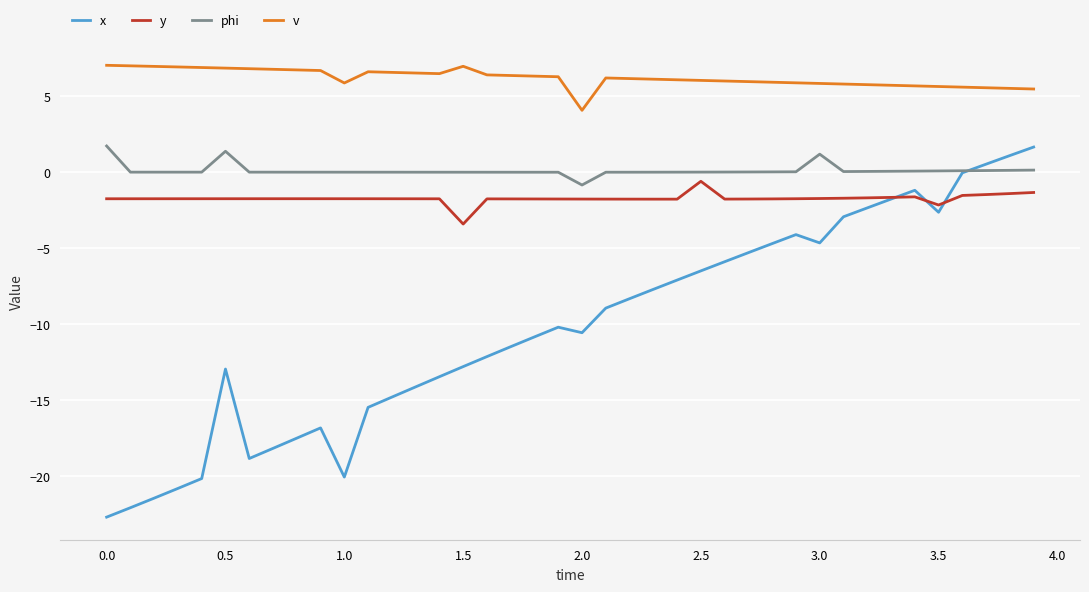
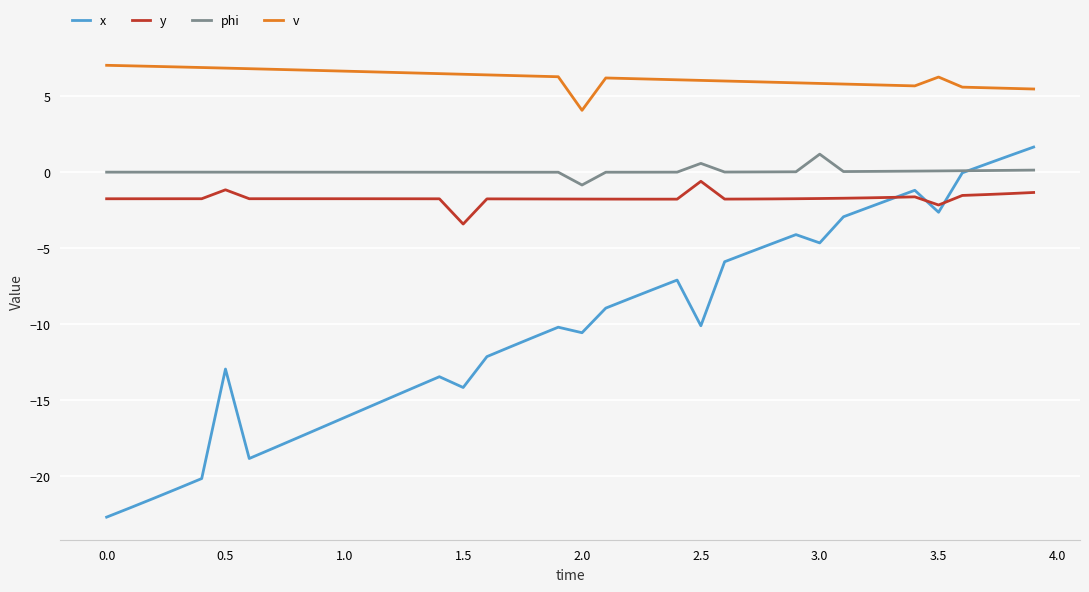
phi, 0.0: 1.7 -> 0.0
y, 0.5: -1.8 -> -1.2
phi, 0.5: 1.4 -> 0.0
x, 1.0: -20.1 -> -16.2
v, 1.0: 5.9 -> 6.7
x, 1.5: -12.8 -> -14.2
v, 1.5: 7.0 -> 6.4
x, 2.5: -6.5 -> -10.1
phi, 2.5: 0.0 -> 0.6
v, 3.5: 5.6 -> 6.3
